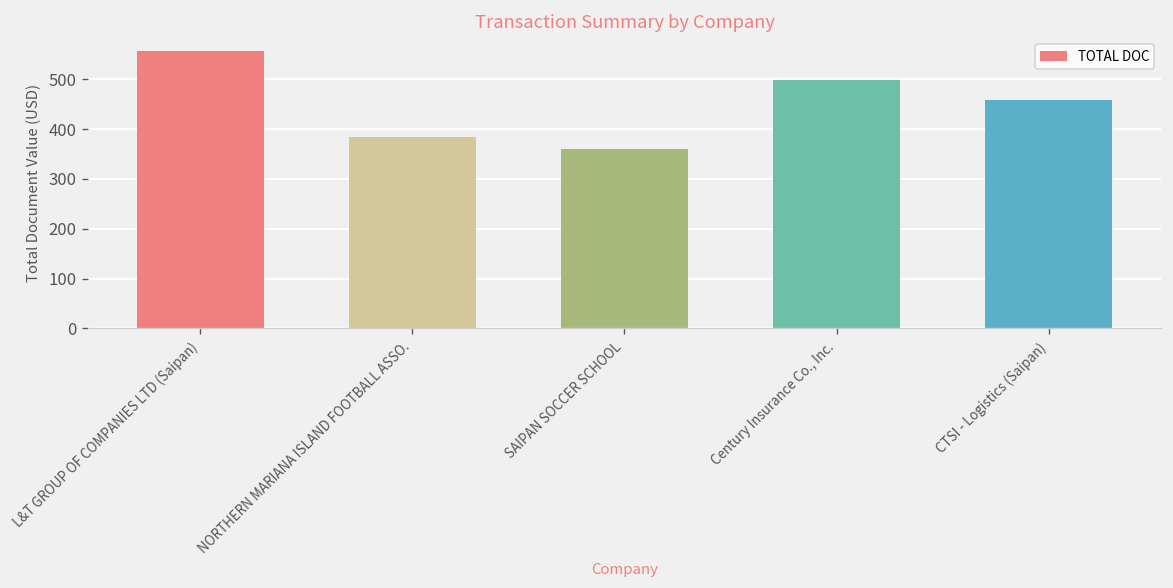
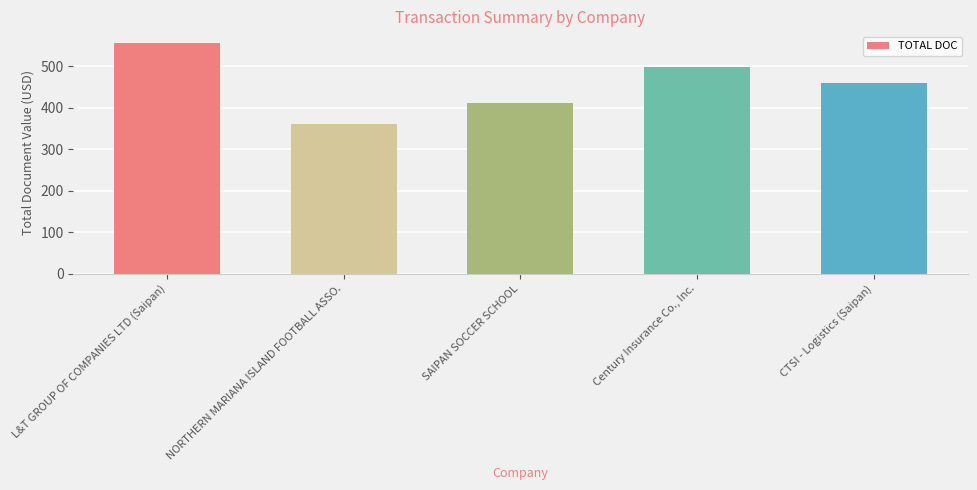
NORTHERN MARIANA ISLAND FOOTBALL ASSO.: 390 -> 360
SAIPAN SOCCER SCHOOL: 360 -> 410
